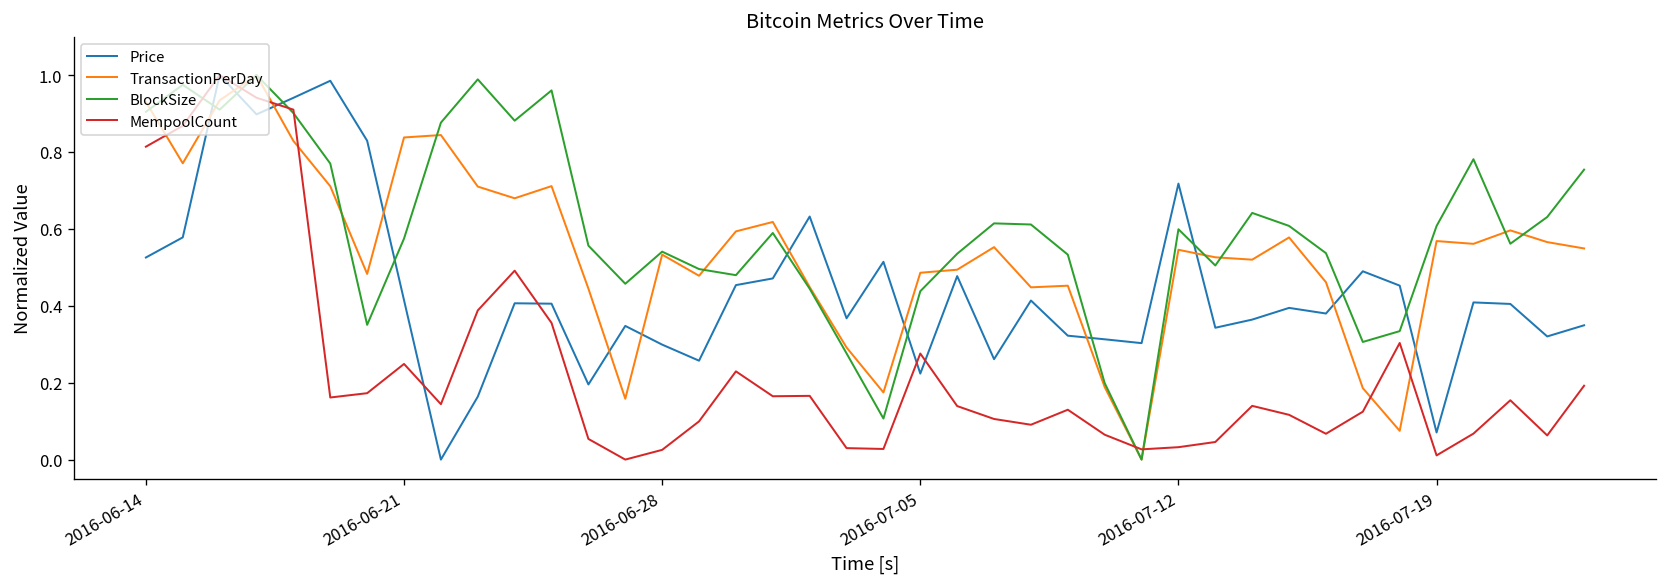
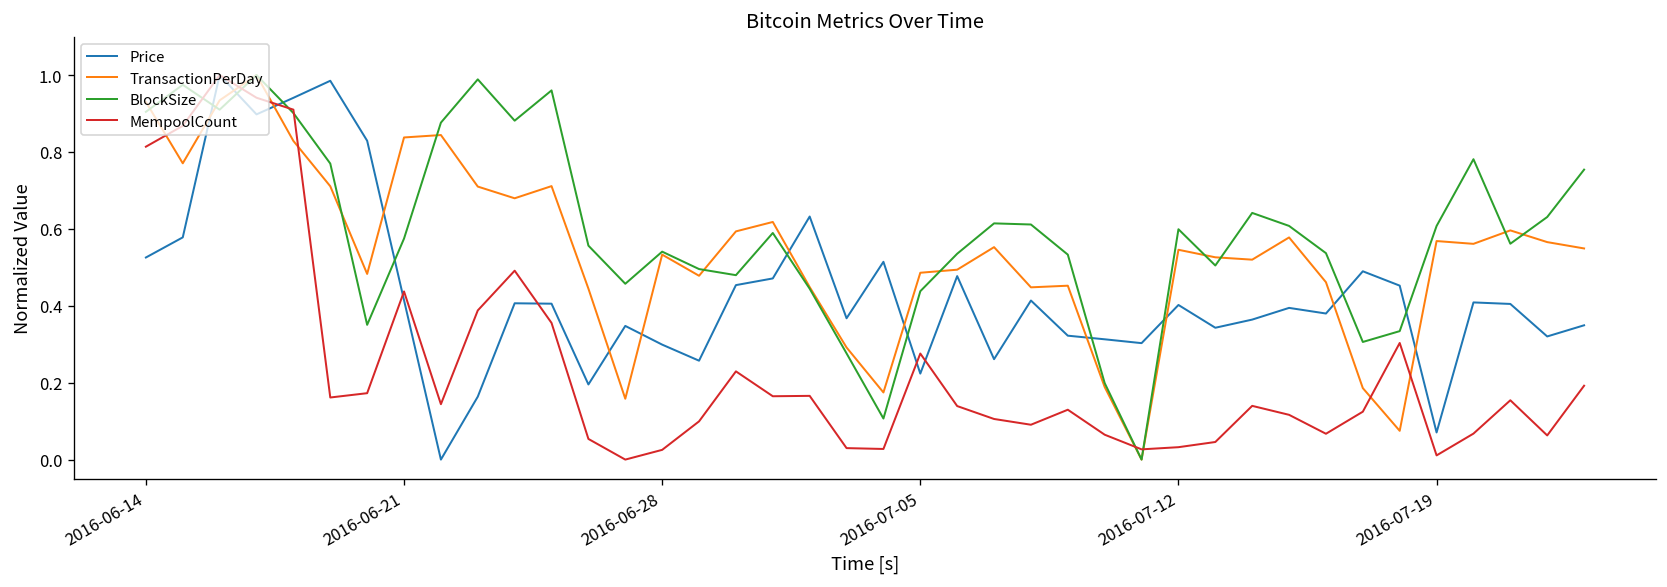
MempoolCount, 2016-06-21: 0.25 -> 0.44
Price, 2016-07-12: 0.72 -> 0.40
